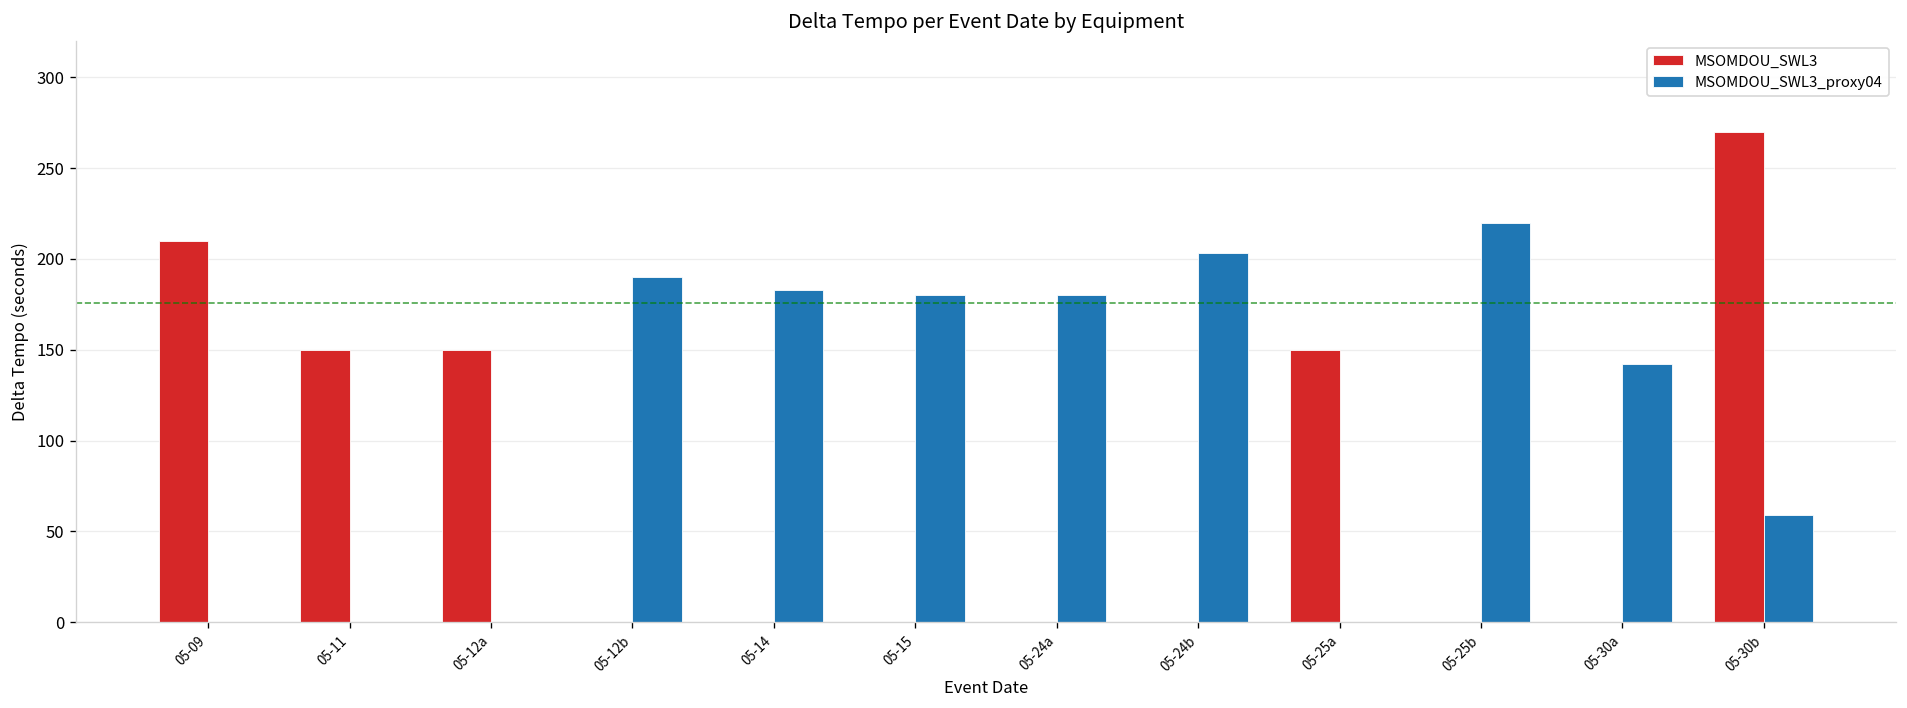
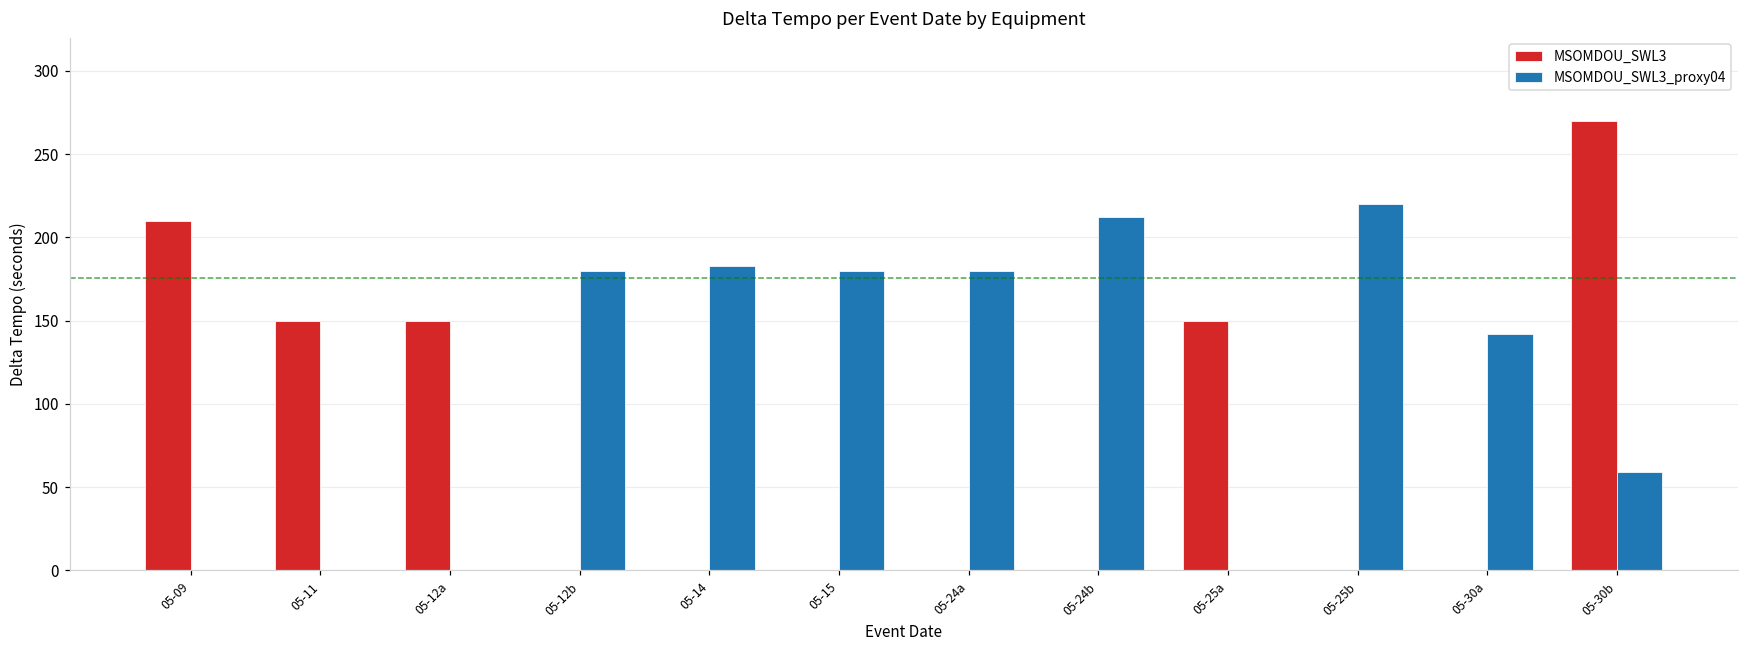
MSOMDOU_SWL3_proxy04, 05-12b: 190 -> 180
MSOMDOU_SWL3_proxy04, 05-24b: 203 -> 212
